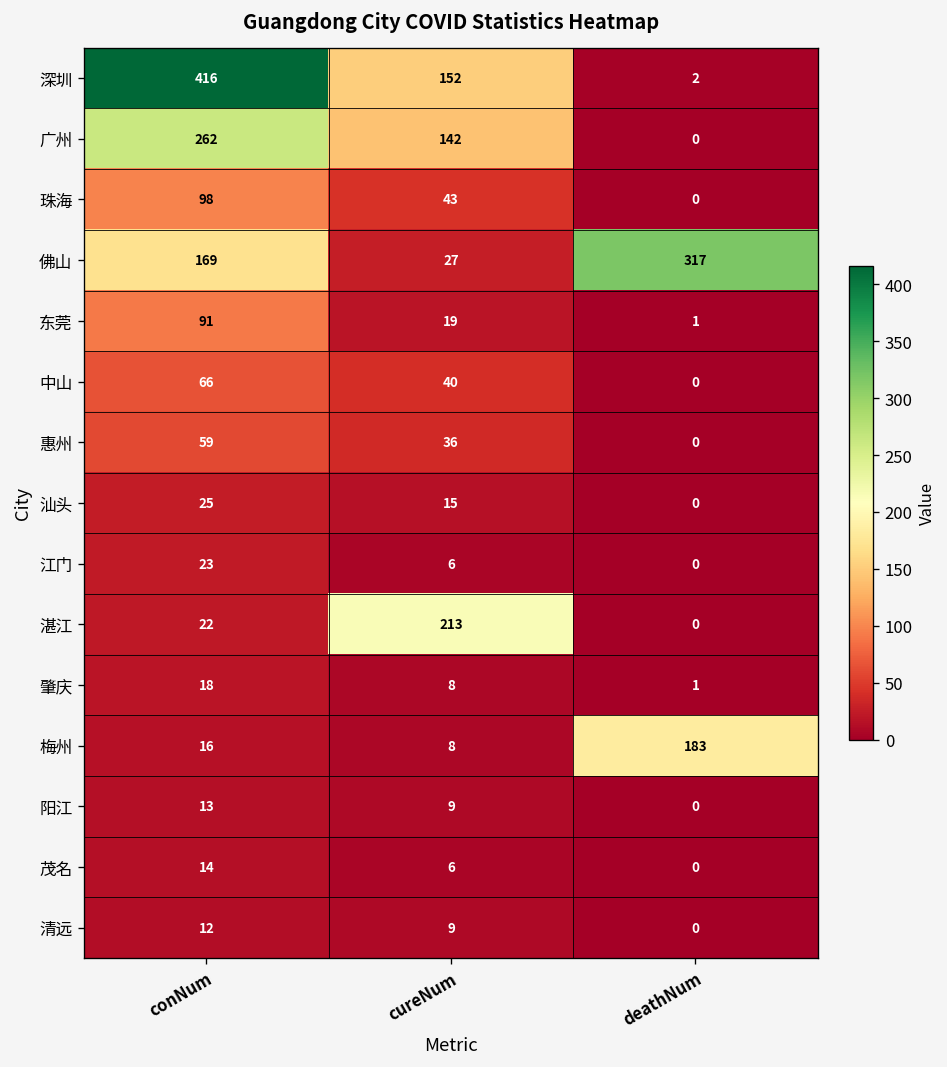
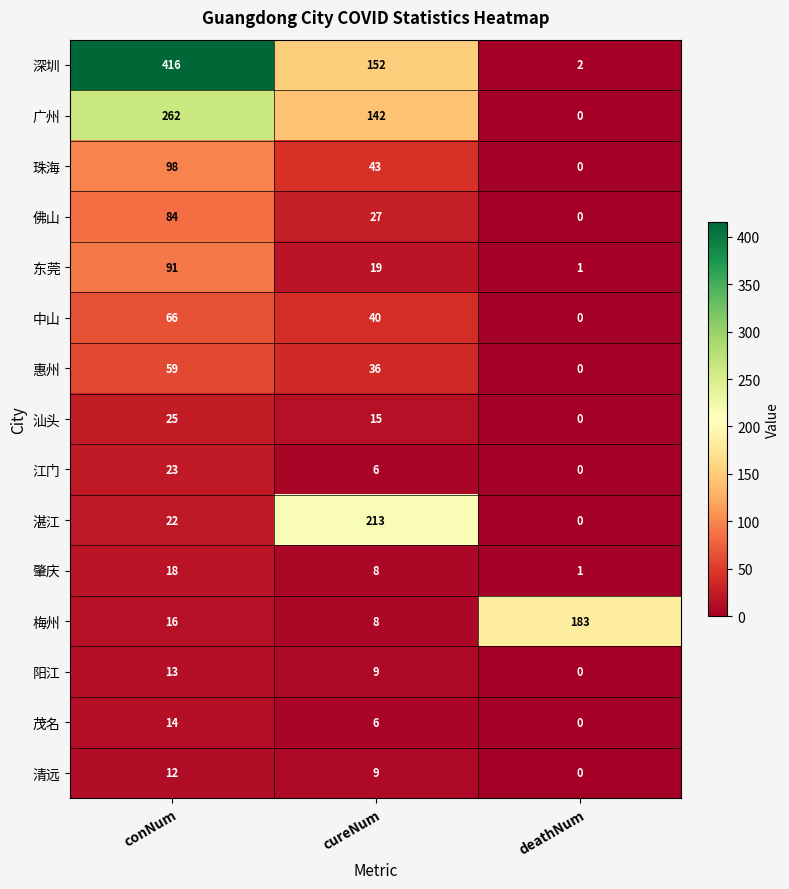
佛山, conNum: 169 -> 84
佛山, deathNum: 317 -> 0
